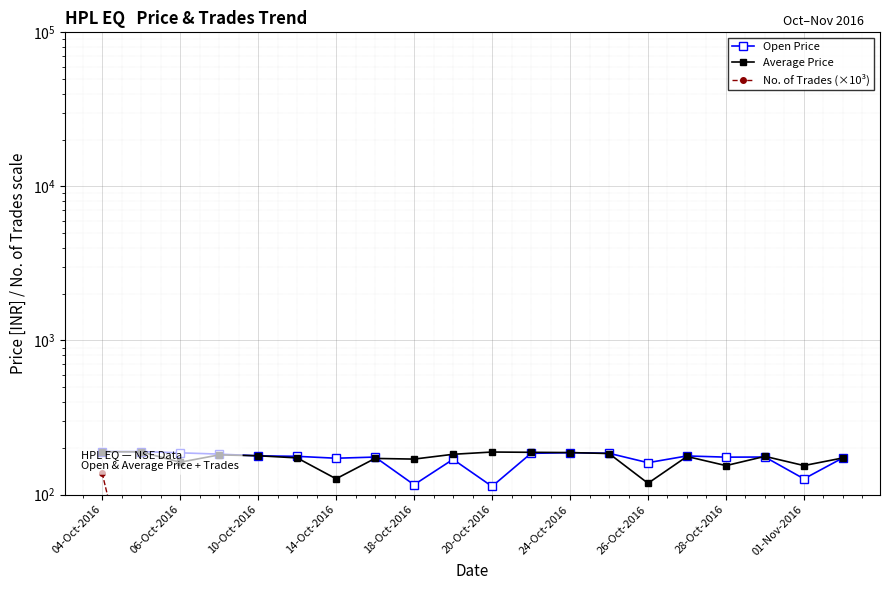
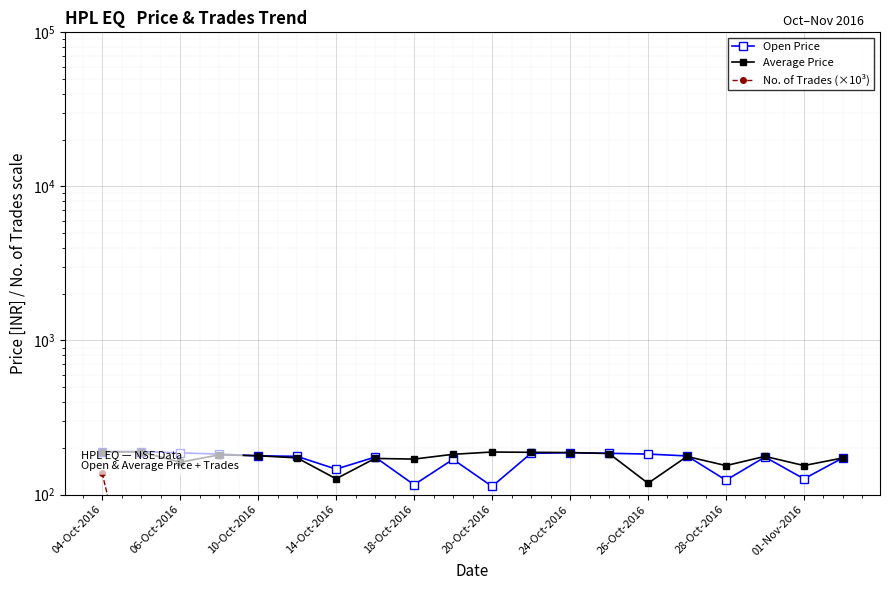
Open Price, 14-Oct-2016: 170 -> 150
Open Price, 26-Oct-2016: 160 -> 180
Open Price, 28-Oct-2016: 170 -> 120
